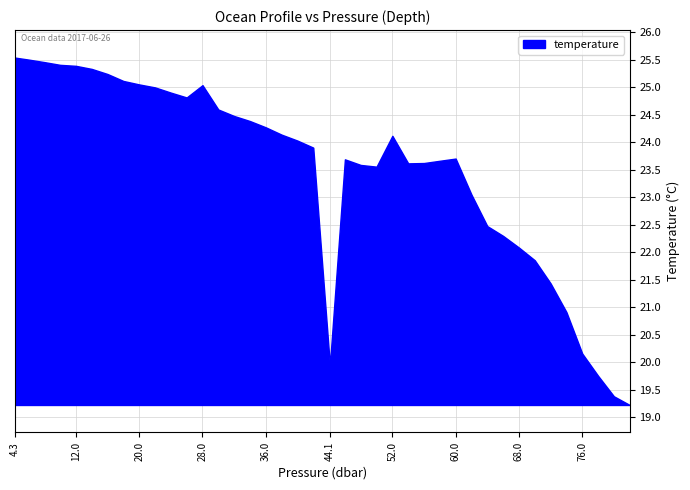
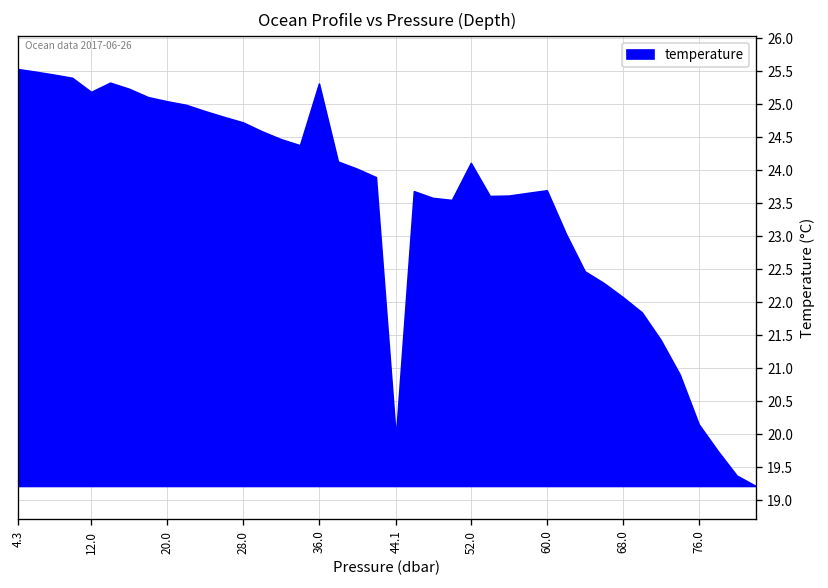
12.0: 25.4 -> 25.2
28.0: 25.0 -> 24.7
36.0: 24.3 -> 25.3
